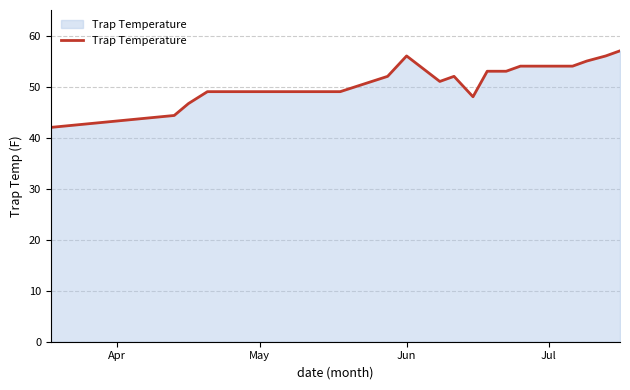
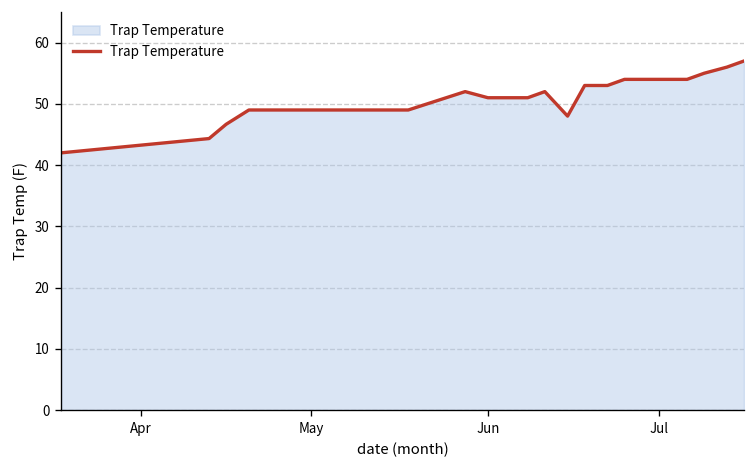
Jun: 56 -> 51
